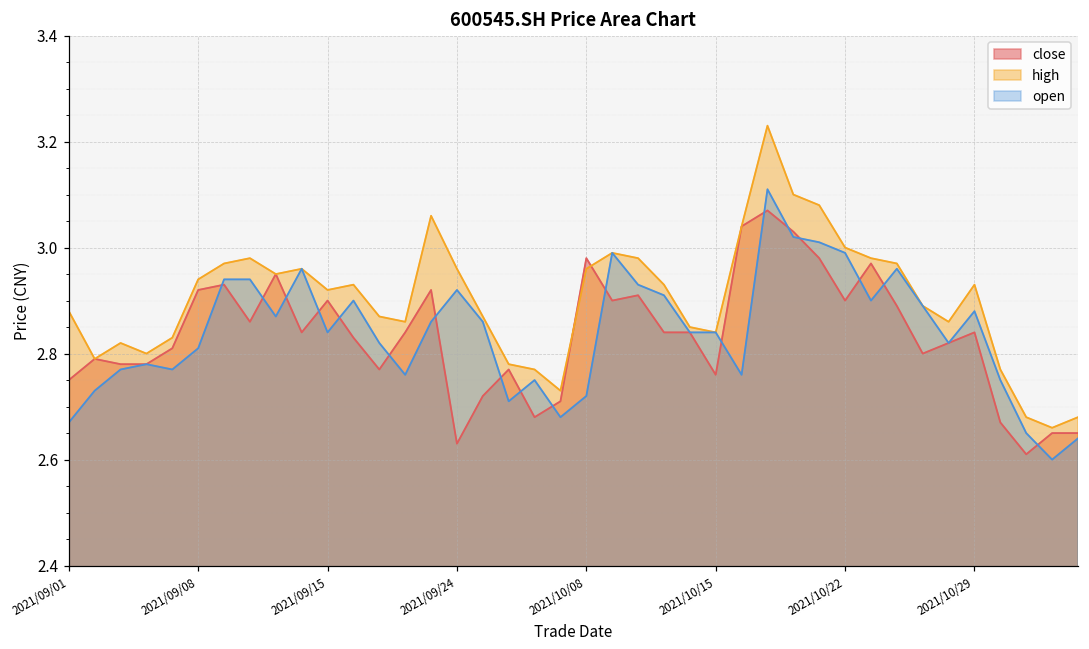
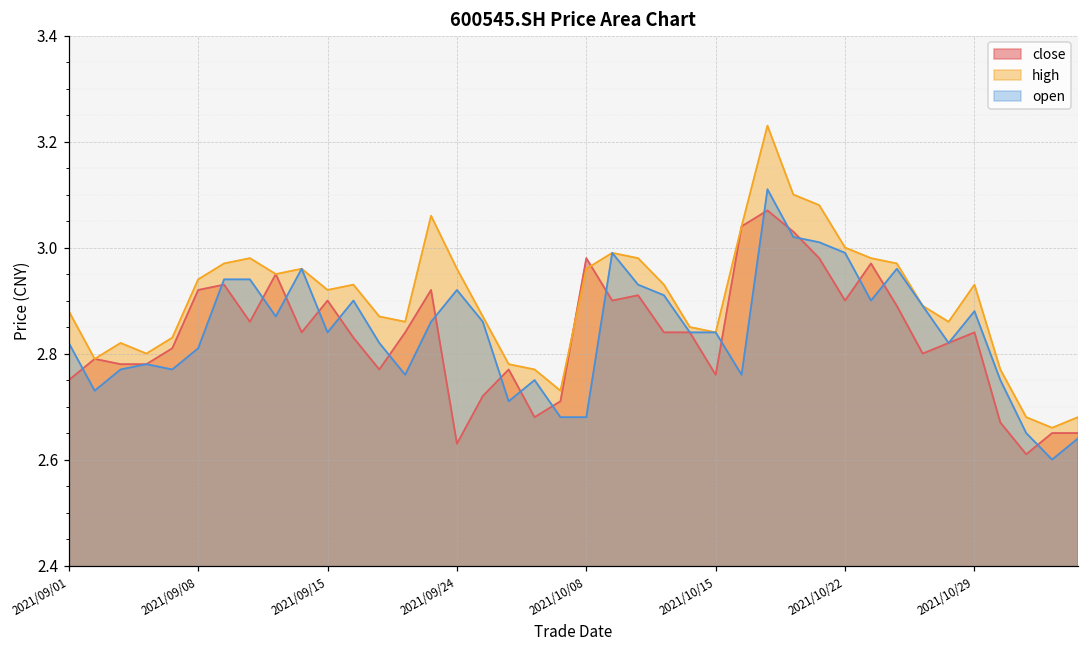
open, 2021/09/01: 2.67 -> 2.82
open, 2021/10/08: 2.72 -> 2.68
